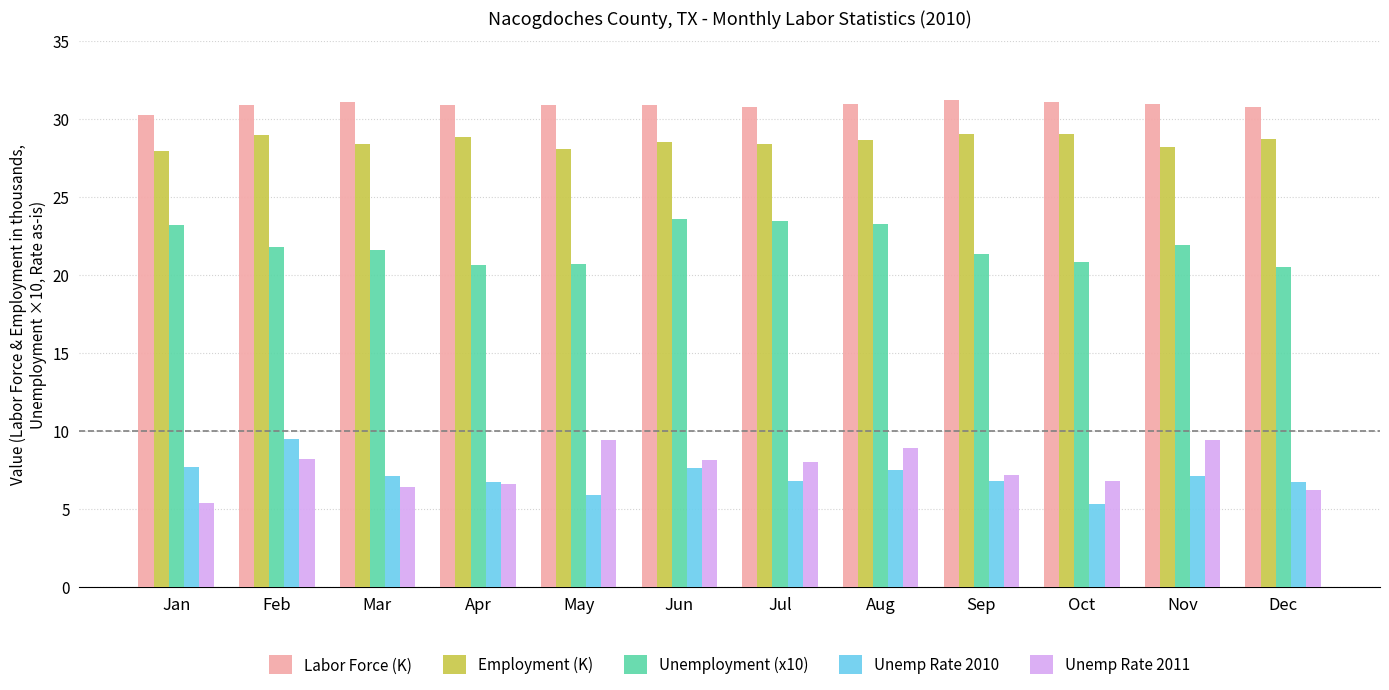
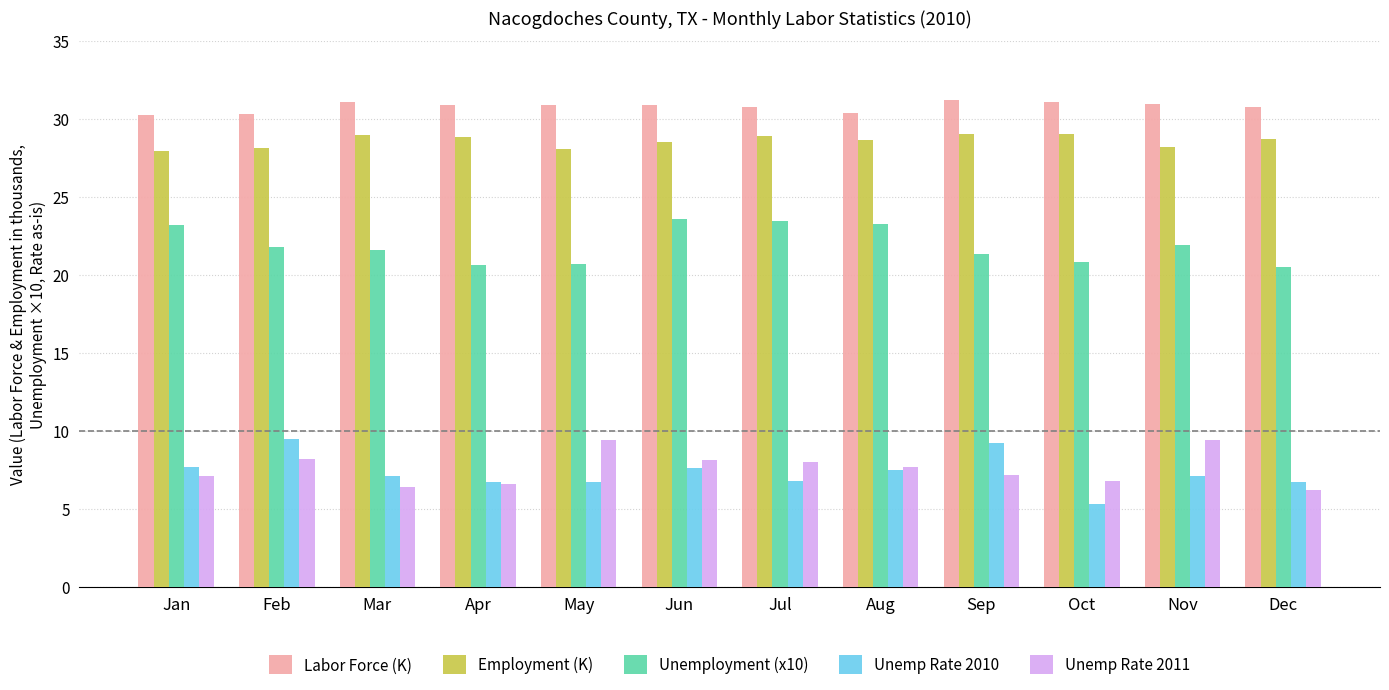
Unemp Rate 2011, Jan: 5.4 -> 7.1
Labor Force (K), Feb: 30.9 -> 30.3
Employment (K), Feb: 29.0 -> 28.1
Employment (K), Mar: 28.4 -> 29.0
Unemp Rate 2010, May: 5.9 -> 6.7
Employment (K), Jul: 28.4 -> 28.9
Labor Force (K), Aug: 30.9 -> 30.4
Unemp Rate 2011, Aug: 8.9 -> 7.7
Unemp Rate 2010, Sep: 6.8 -> 9.2
